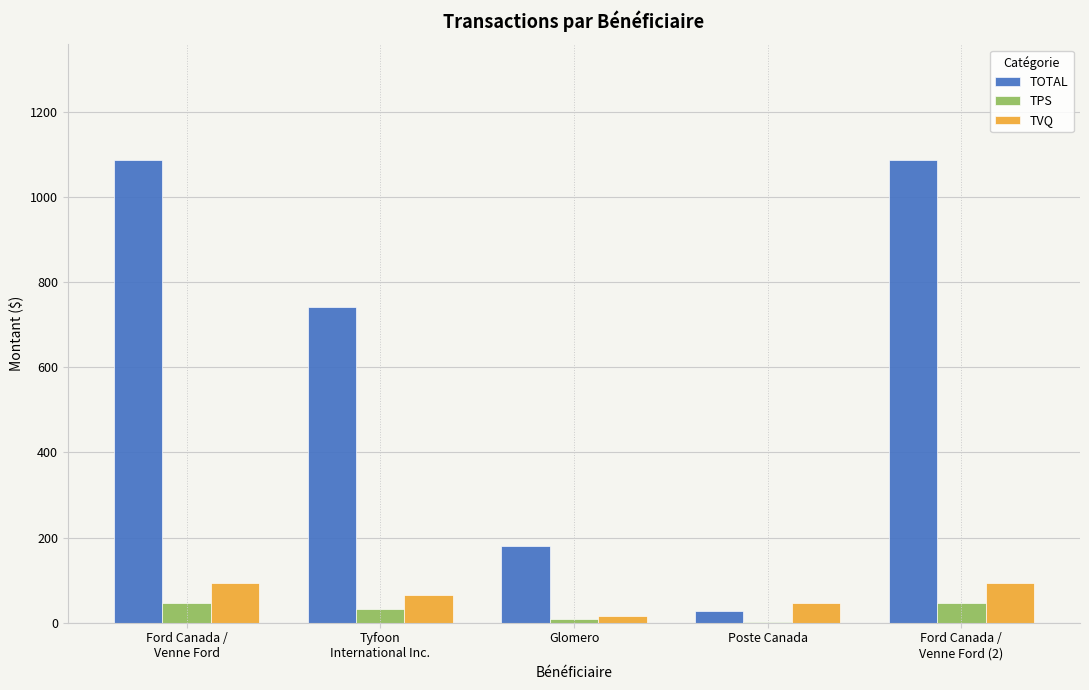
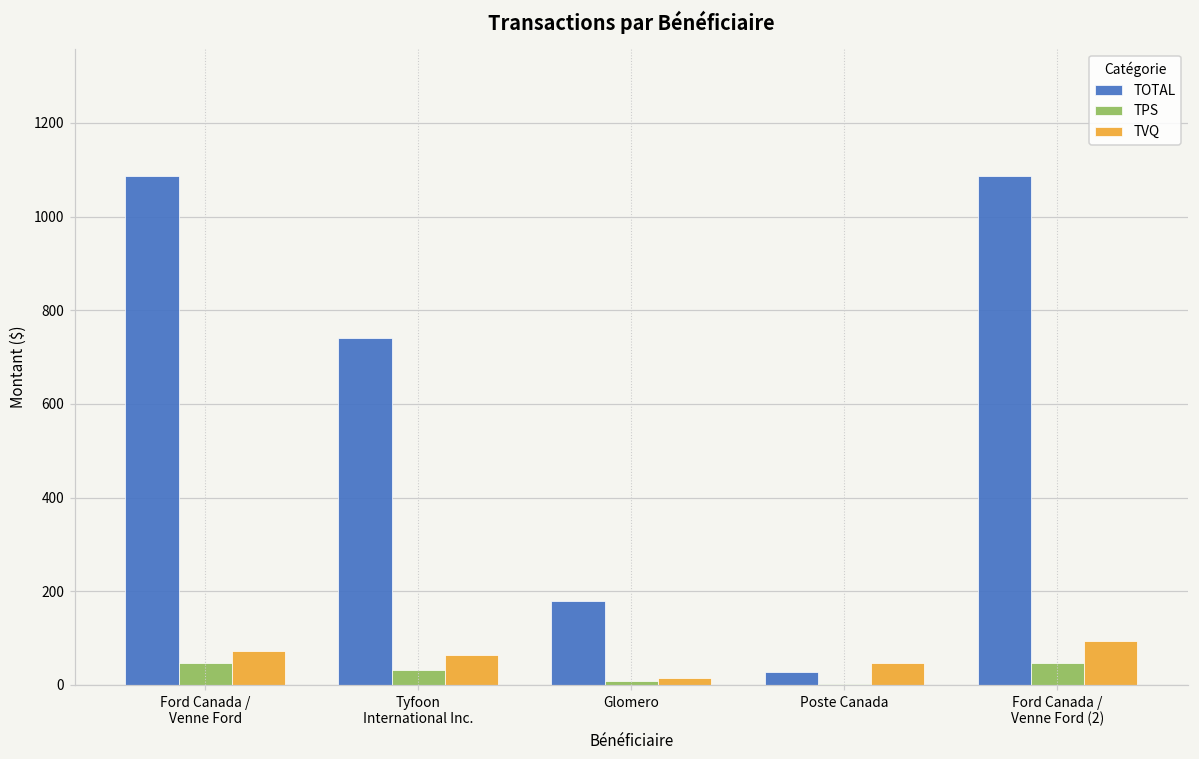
TVQ, Ford Canada / Venne Ford: 90 -> 70
